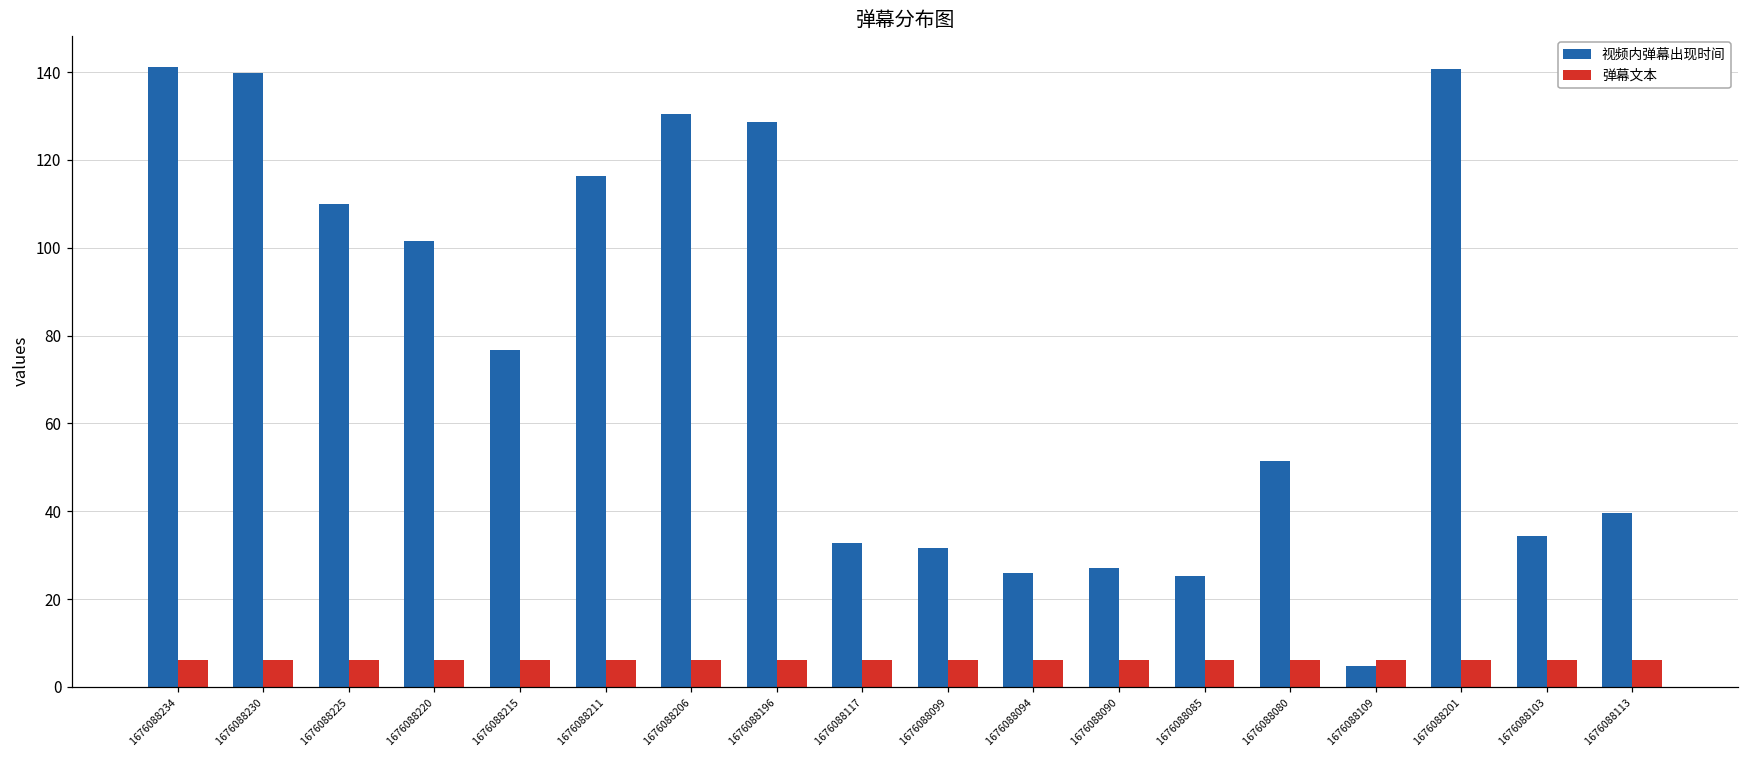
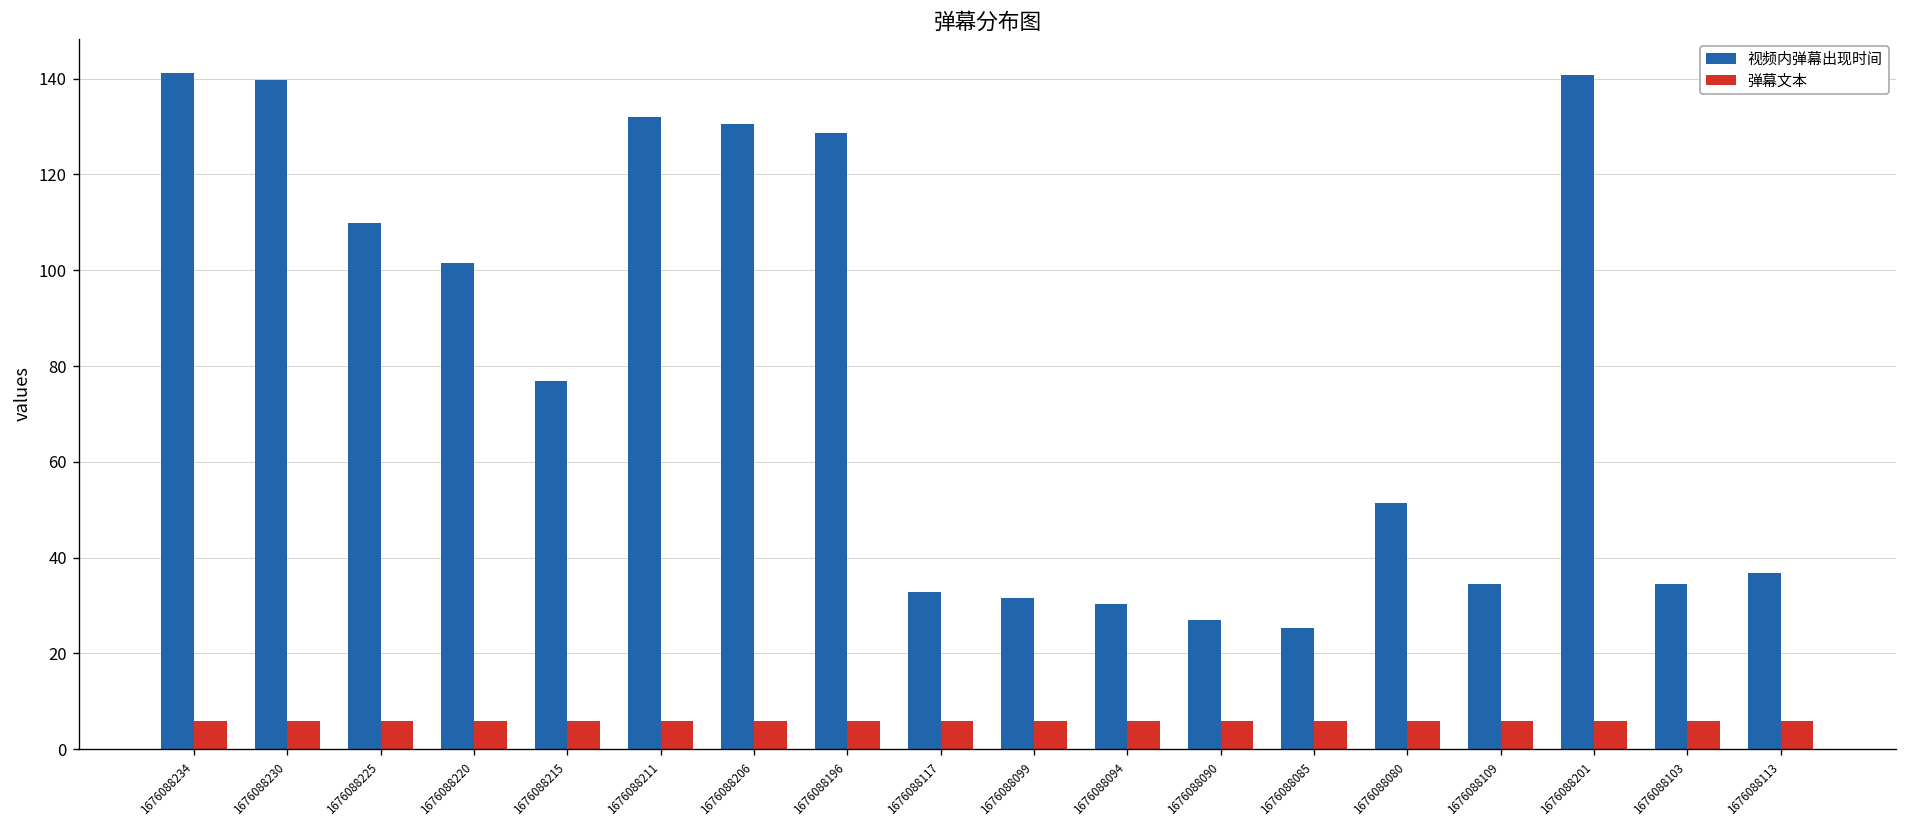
视频内弹幕出现时间, 1676088211: 116 -> 132
视频内弹幕出现时间, 1676088094: 26 -> 30
视频内弹幕出现时间, 1676088109: 5 -> 34
视频内弹幕出现时间, 1676088113: 40 -> 37
